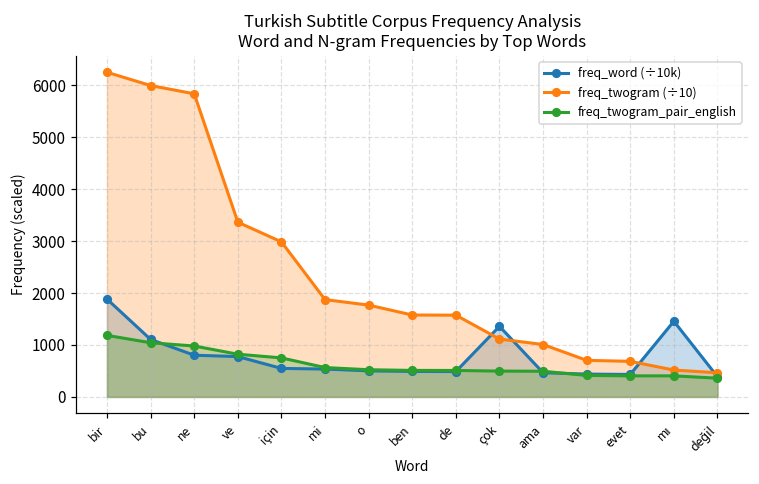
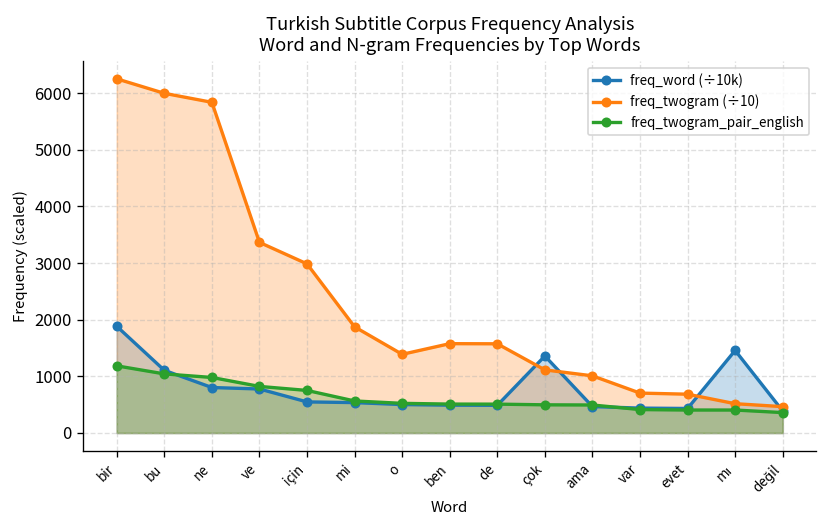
freq_twogram (÷10), o: 1800 -> 1400
